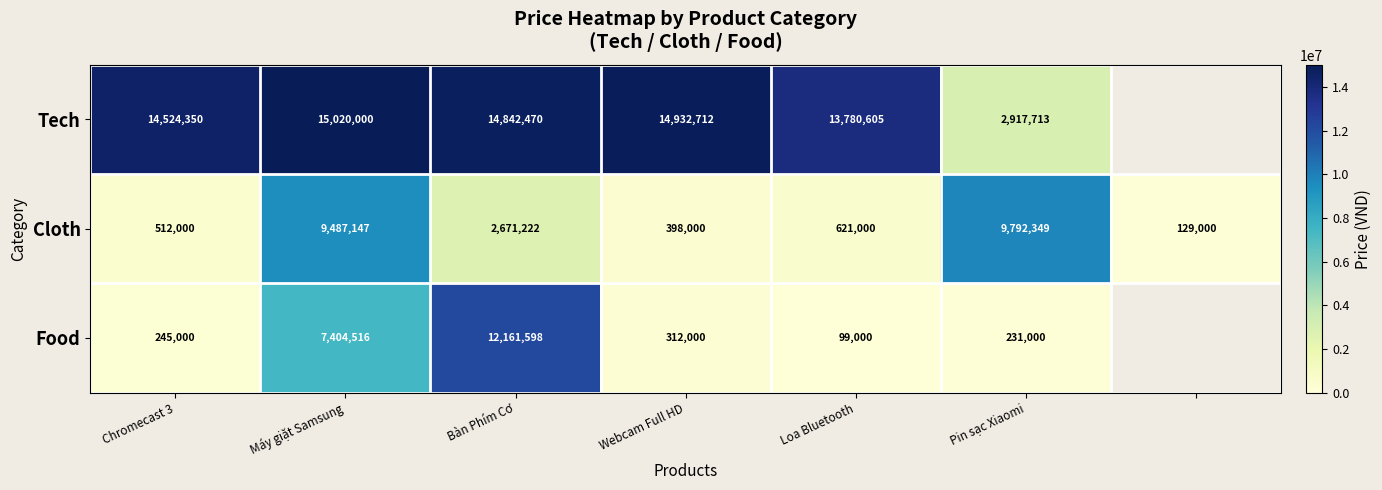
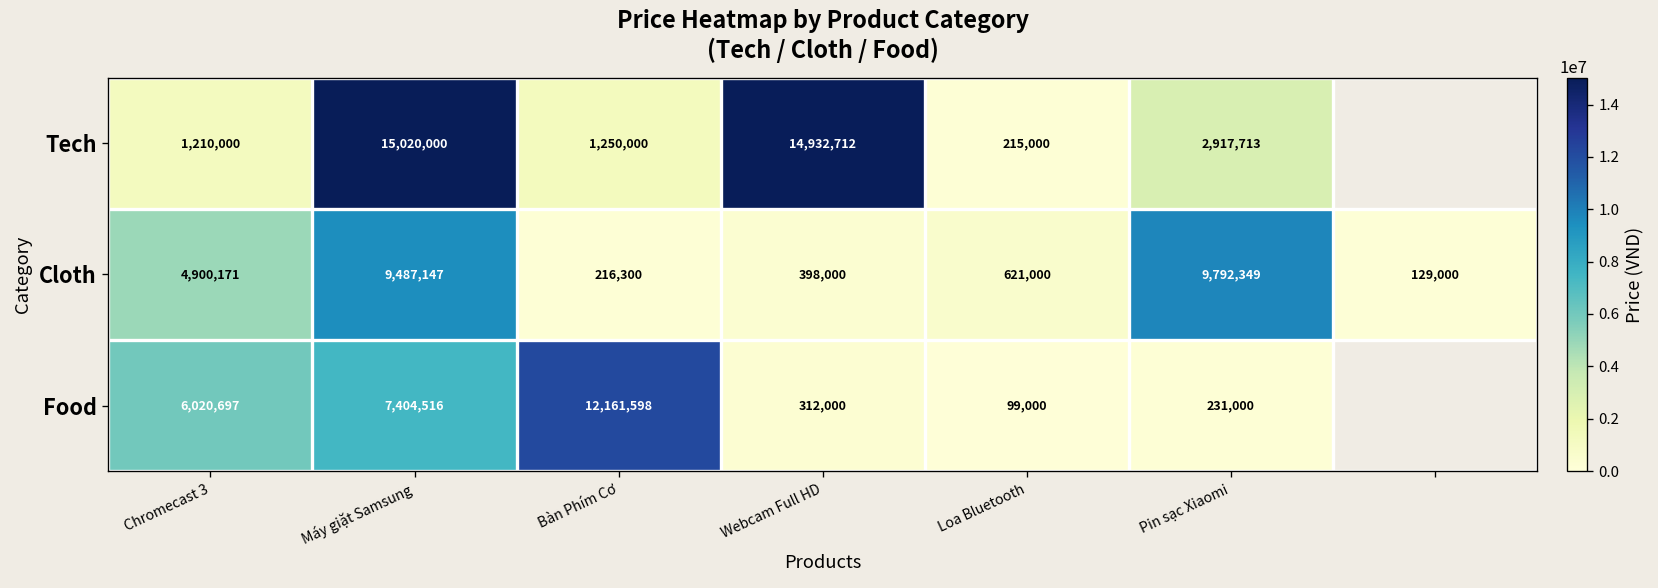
Tech, Chromecast 3: 14,524,350 -> 1,210,000
Tech, Bàn Phím Cơ: 14,842,470 -> 1,250,000
Tech, Loa Bluetooth: 13,780,605 -> 215,000
Cloth, Chromecast 3: 512,000 -> 4,900,171
Cloth, Bàn Phím Cơ: 2,671,222 -> 216,300
Food, Chromecast 3: 245,000 -> 6,020,697
